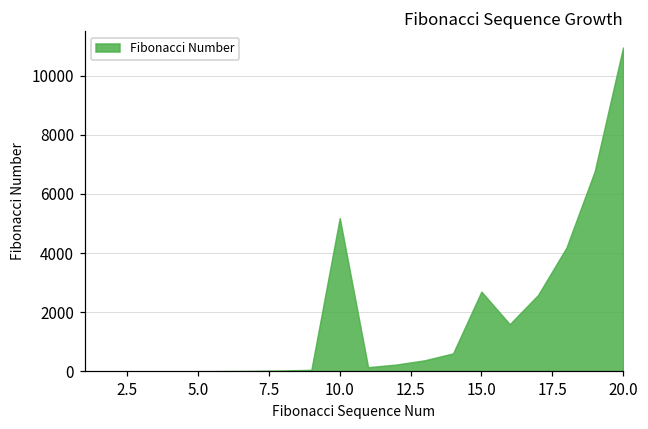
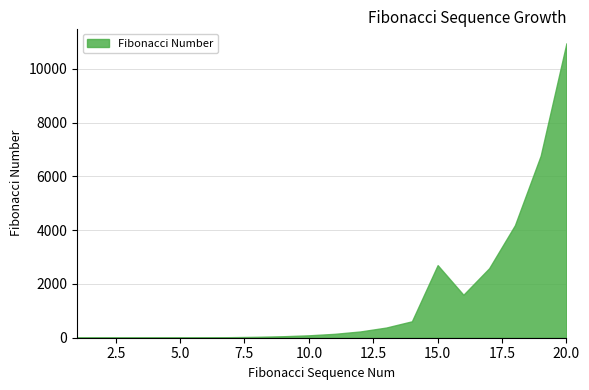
10.0: 5200 -> 100
